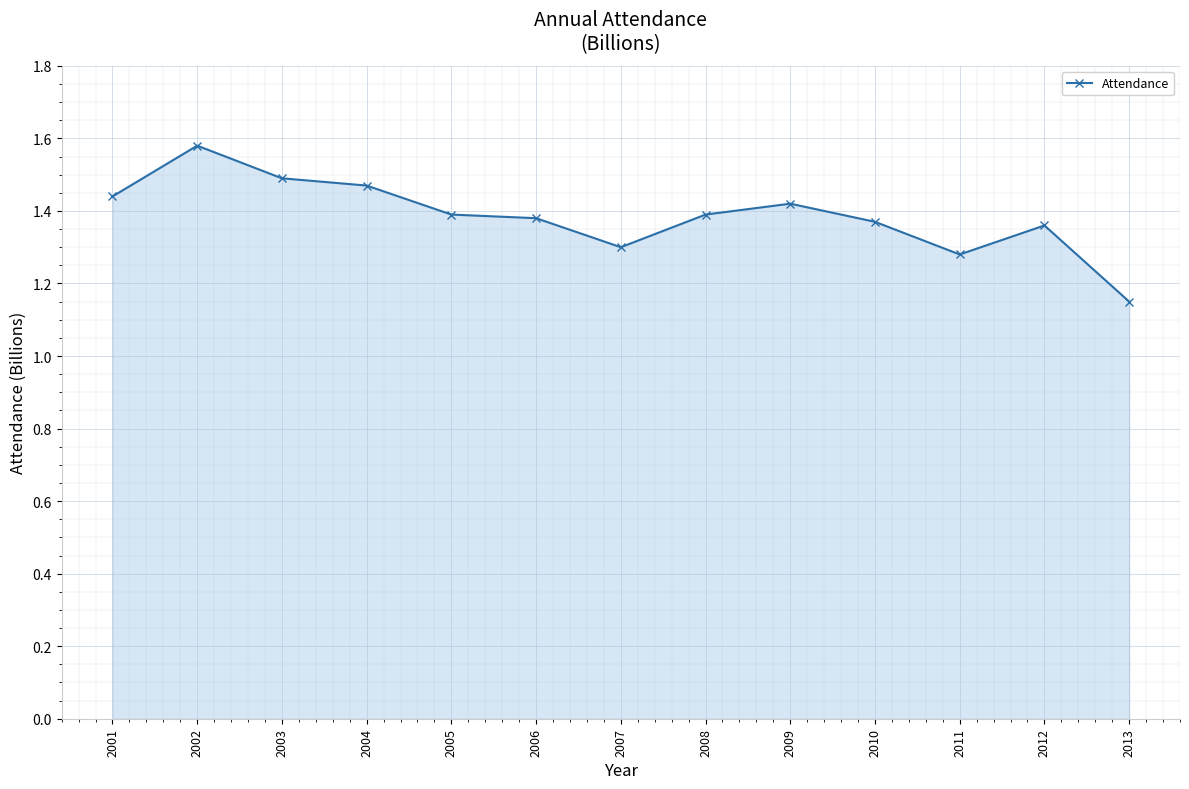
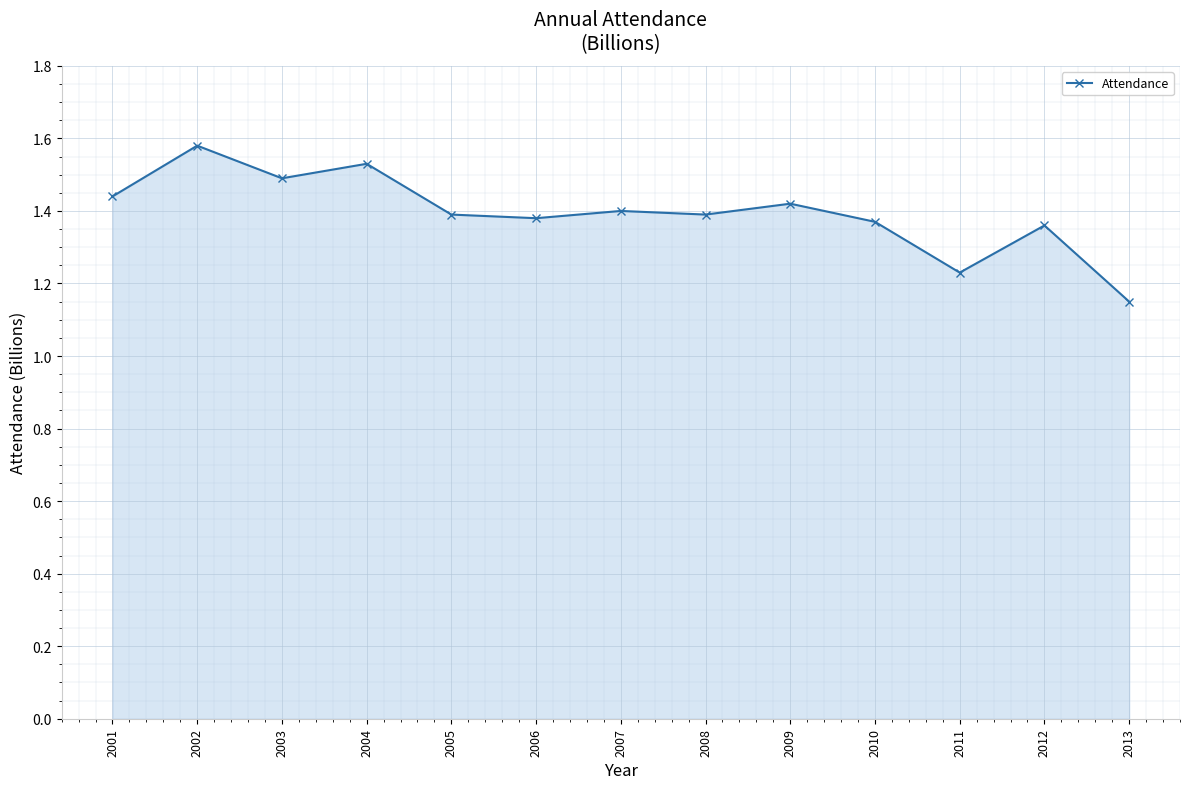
2004: 1.47 -> 1.53
2007: 1.3 -> 1.4
2011: 1.28 -> 1.23
